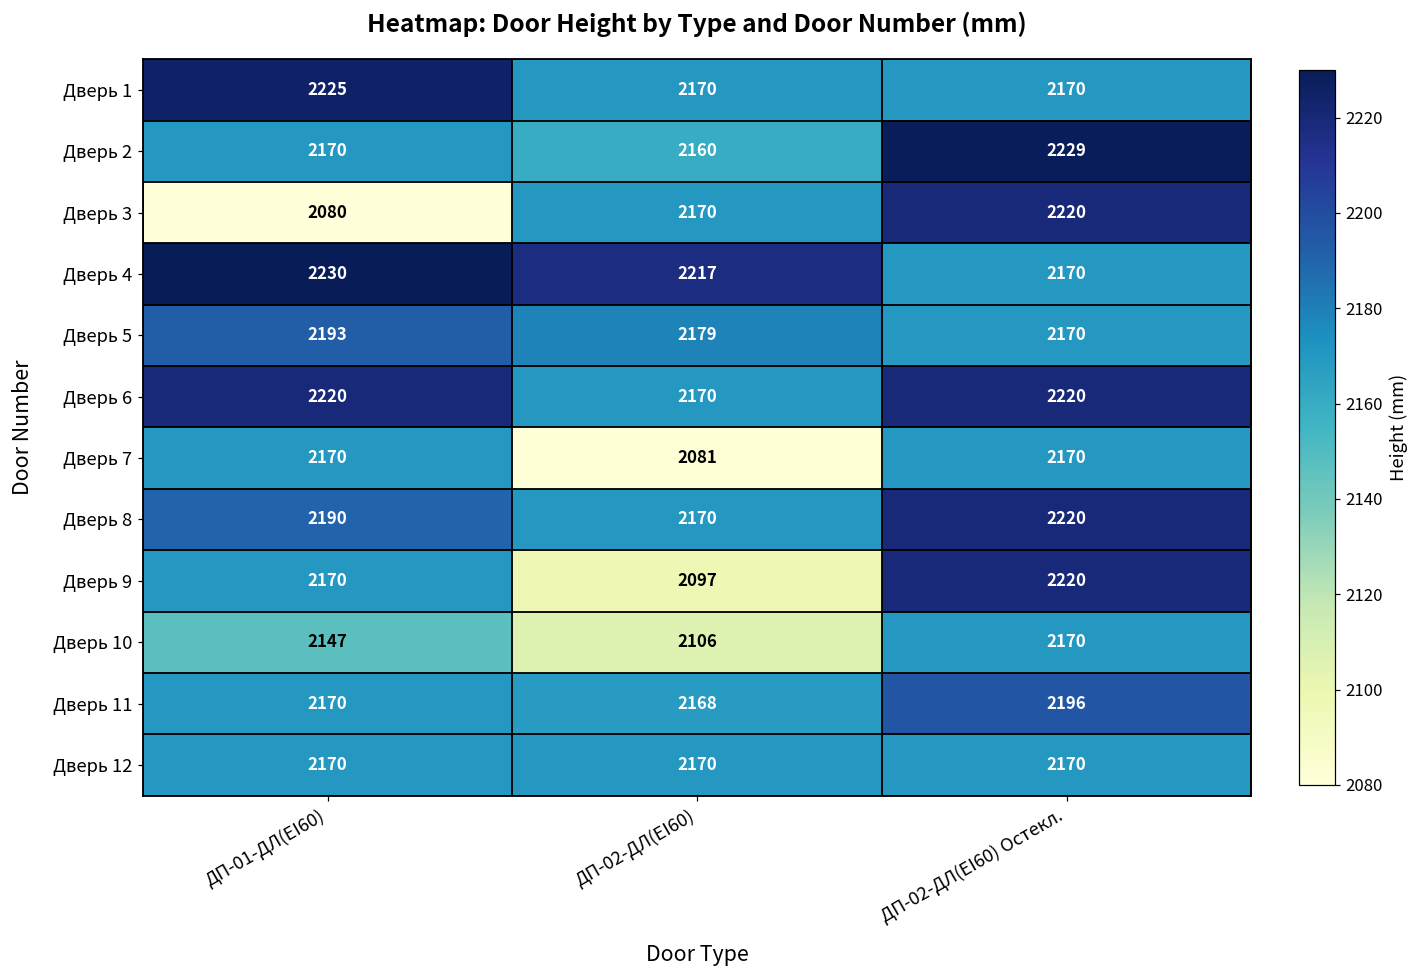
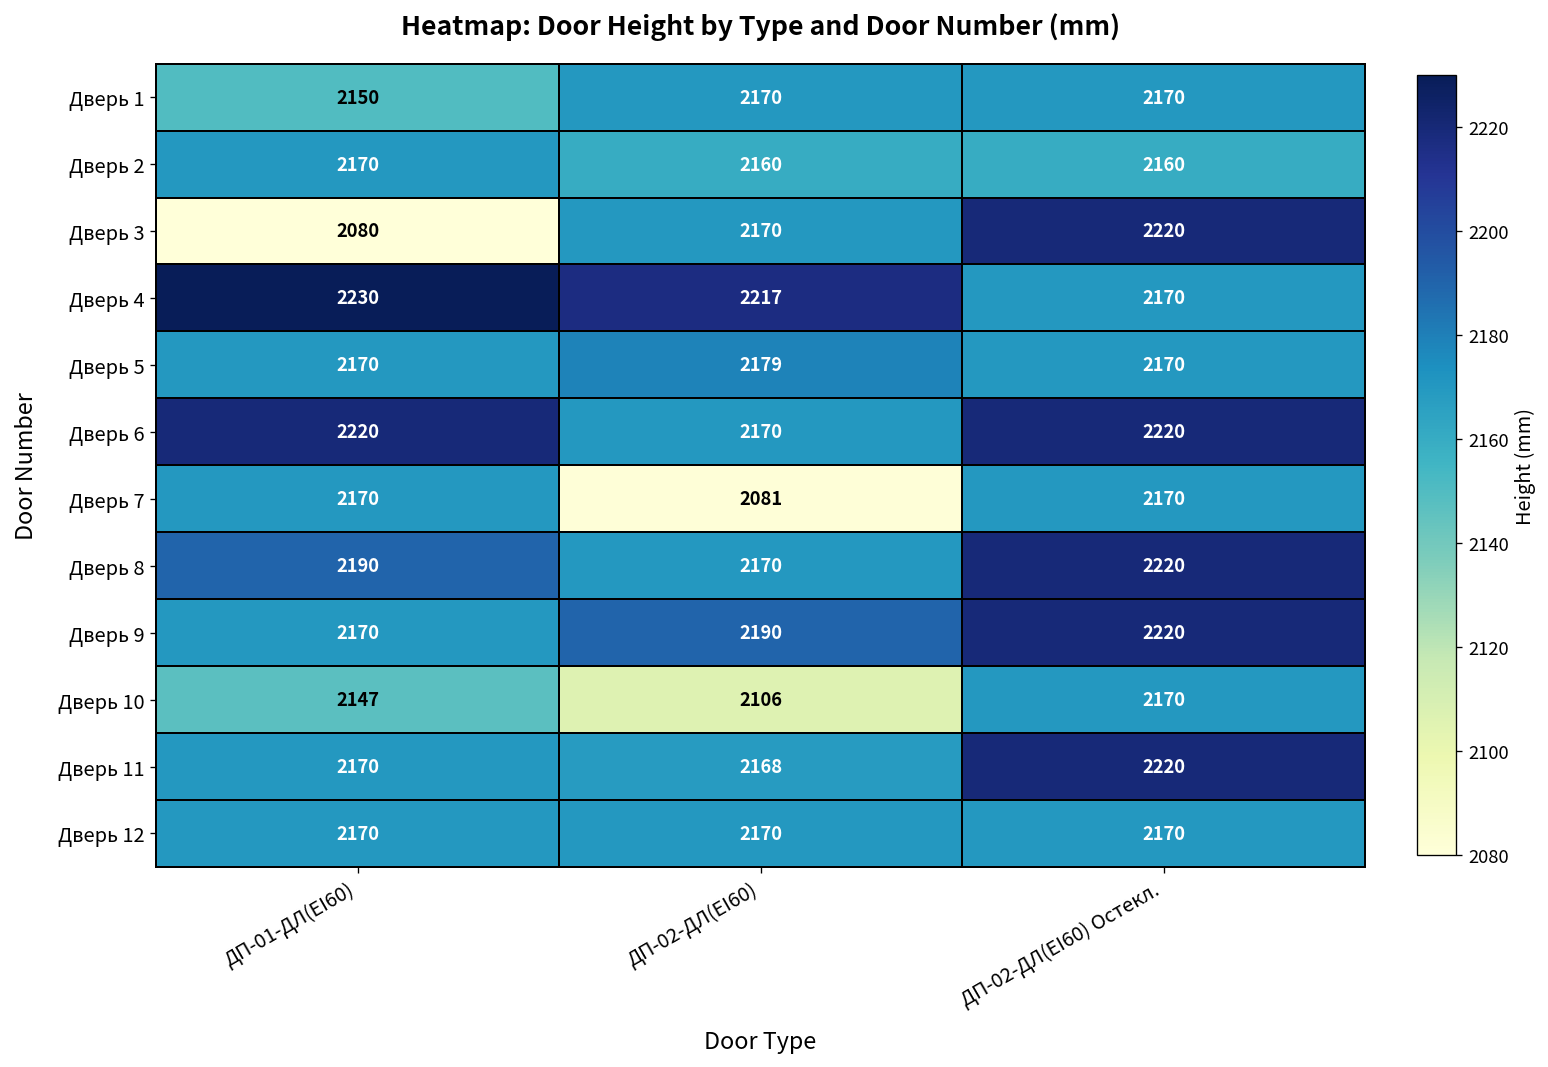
Дверь 1, ДП-01-ДЛ(EI60): 2225 -> 2150
Дверь 2, ДП-02-ДЛ(EI60) Остекл.: 2229 -> 2160
Дверь 5, ДП-01-ДЛ(EI60): 2193 -> 2170
Дверь 9, ДП-02-ДЛ(EI60): 2097 -> 2190
Дверь 11, ДП-02-ДЛ(EI60) Остекл.: 2196 -> 2220
